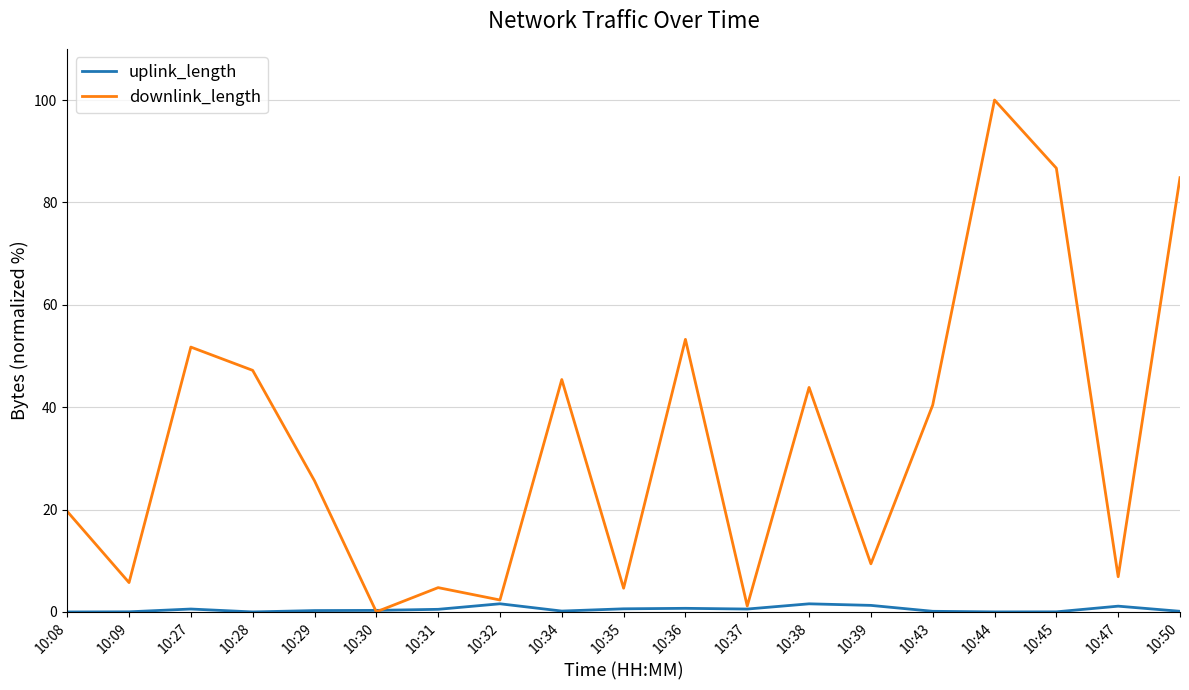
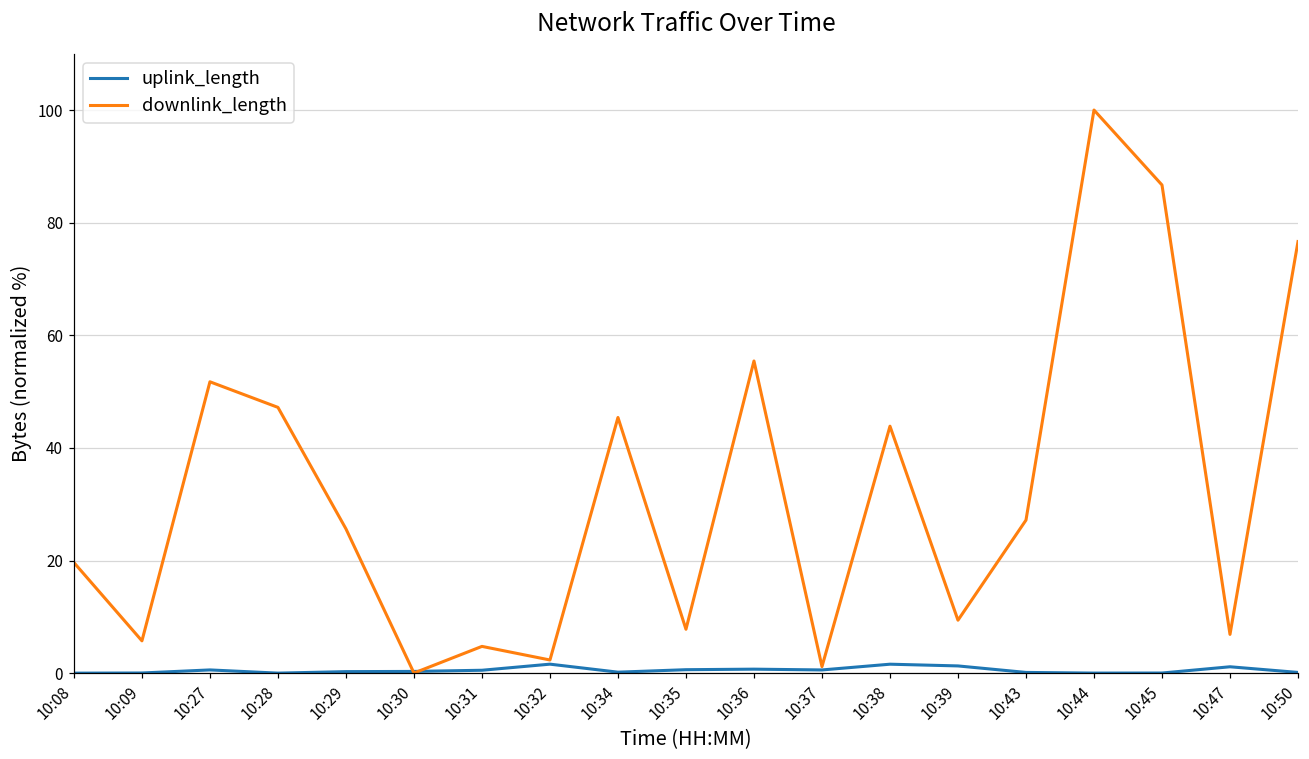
downlink_length, 10:35: 5 -> 8
downlink_length, 10:36: 53 -> 55
downlink_length, 10:43: 40 -> 27
downlink_length, 10:50: 85 -> 77
